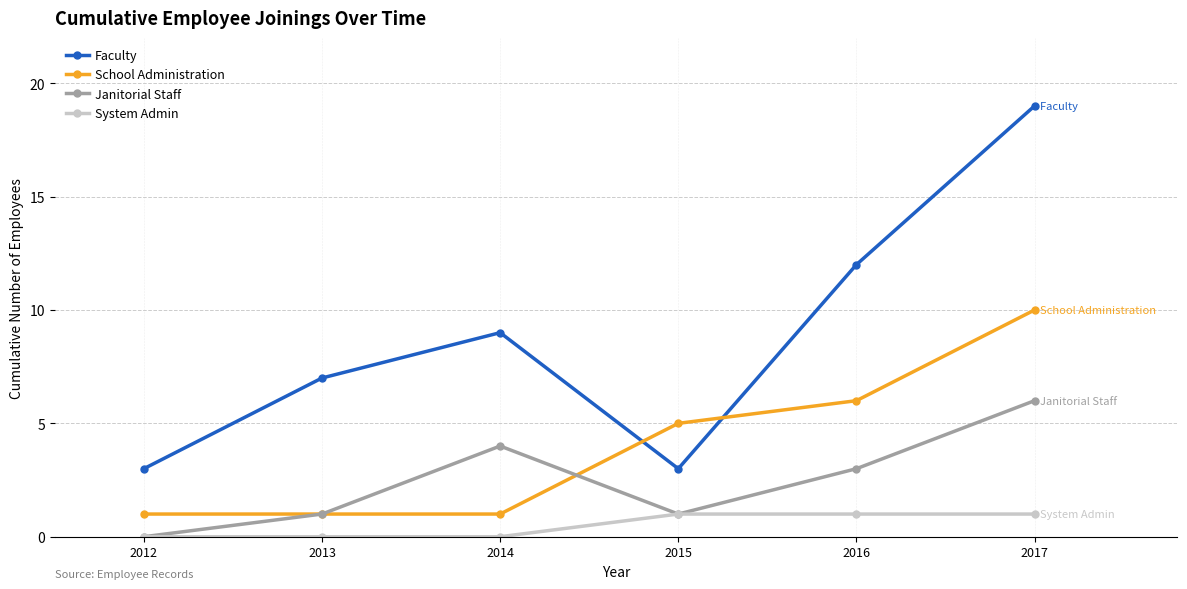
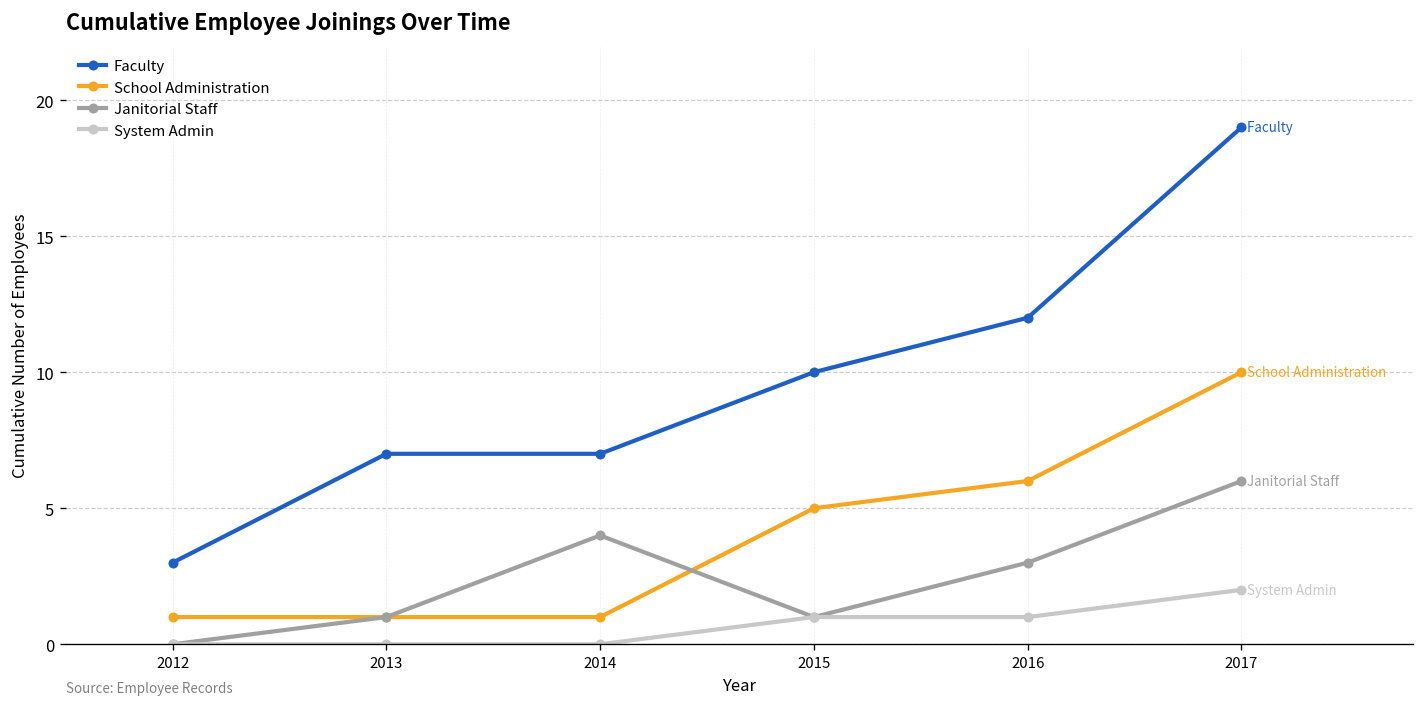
Faculty, 2014: 9 -> 7
Faculty, 2015: 3 -> 10
System Admin, 2017: 1 -> 2
